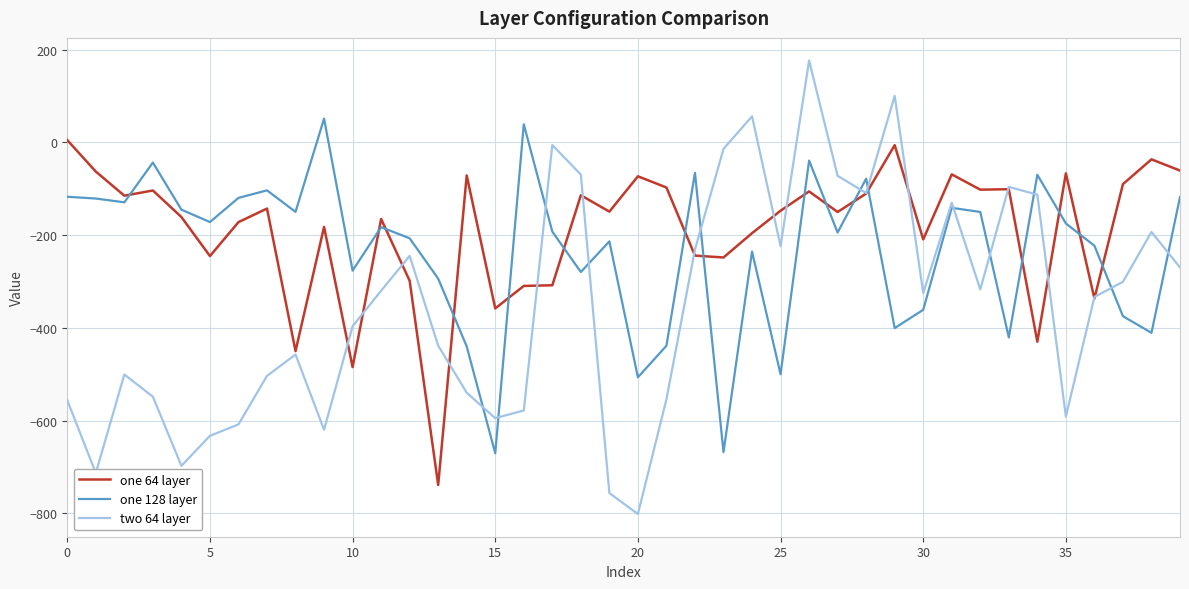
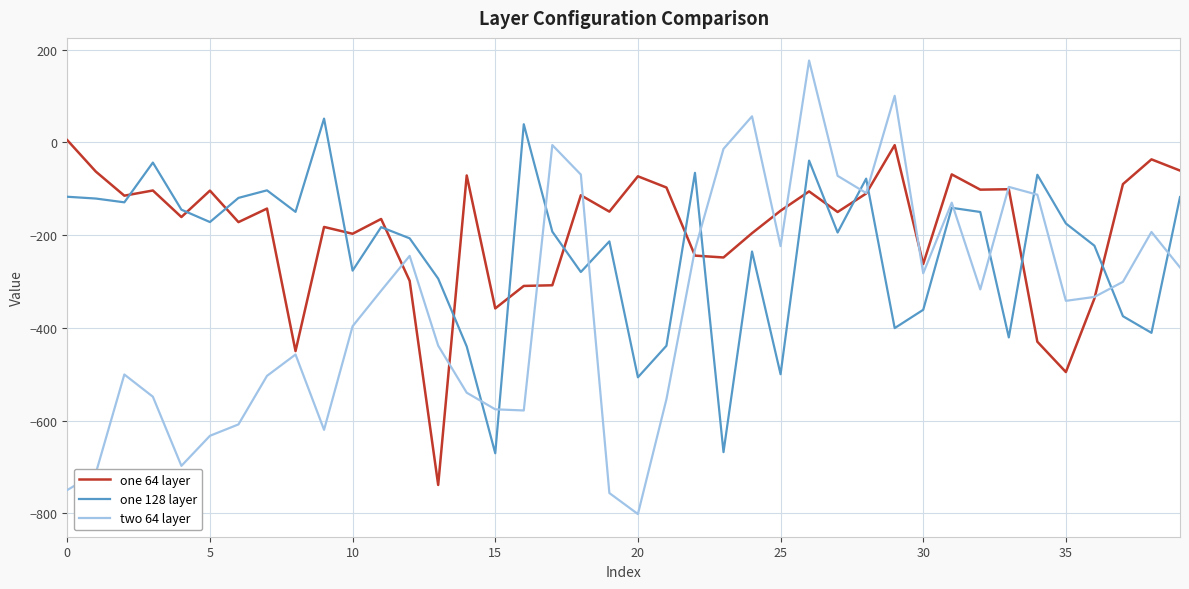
two 64 layer, 0: -560 -> -750
one 64 layer, 5: -240 -> -100
one 64 layer, 10: -480 -> -200
two 64 layer, 15: -590 -> -580
one 64 layer, 30: -210 -> -260
two 64 layer, 30: -320 -> -280
one 64 layer, 35: -70 -> -500
two 64 layer, 35: -590 -> -340
